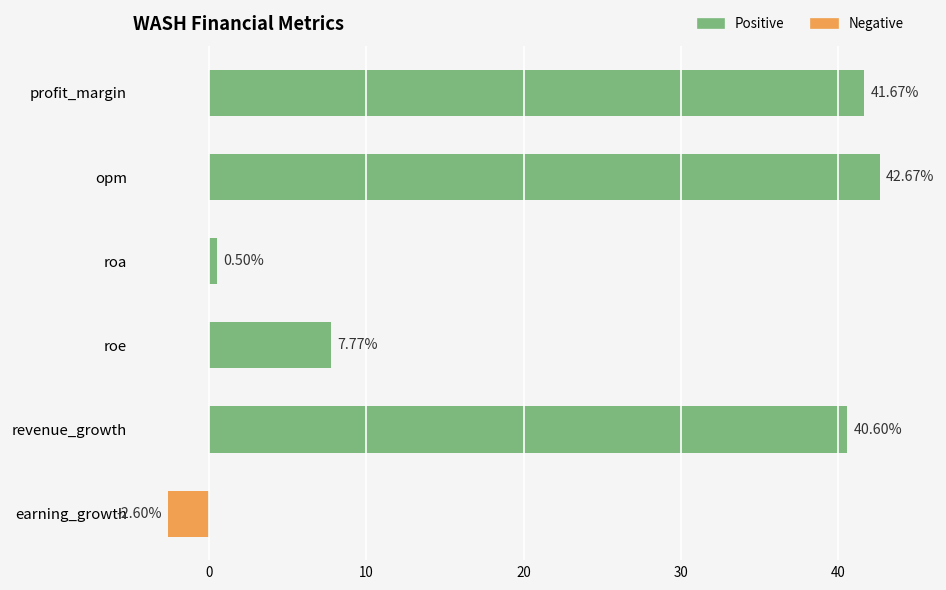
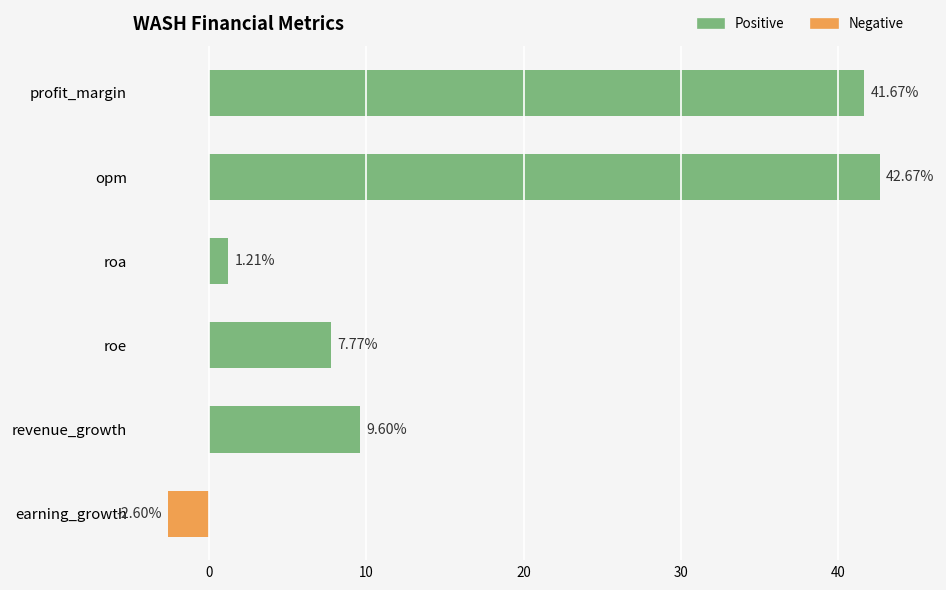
roa: 0.50% -> 1.21%
revenue_growth: 40.60% -> 9.60%
